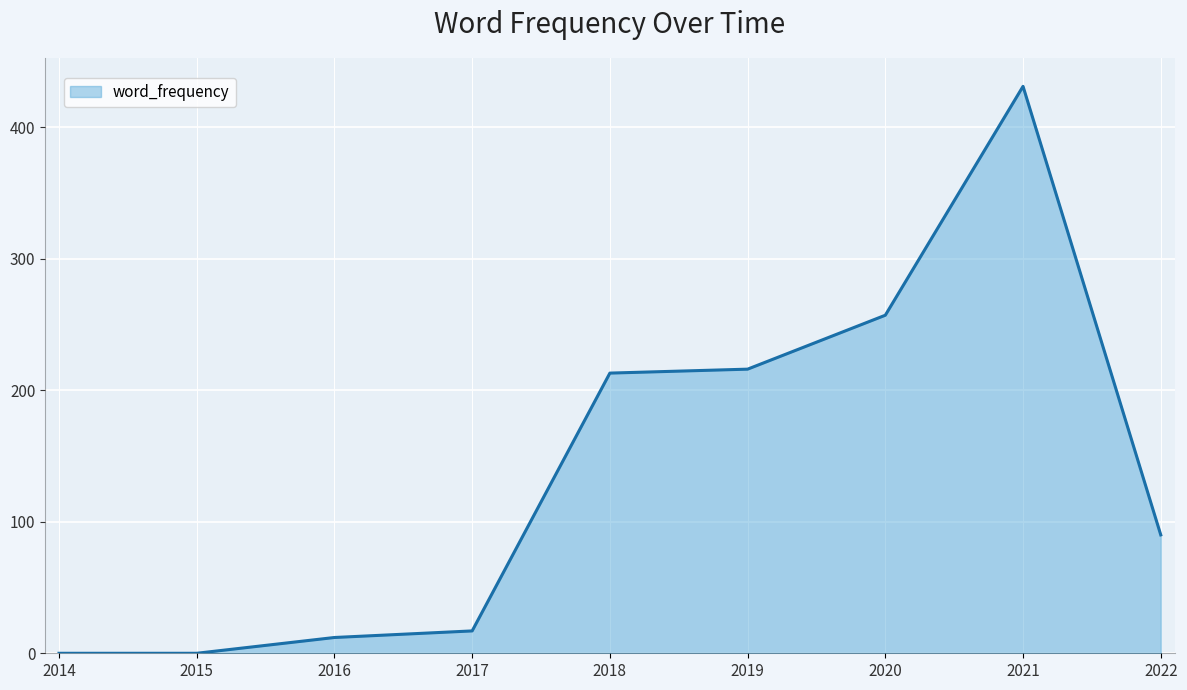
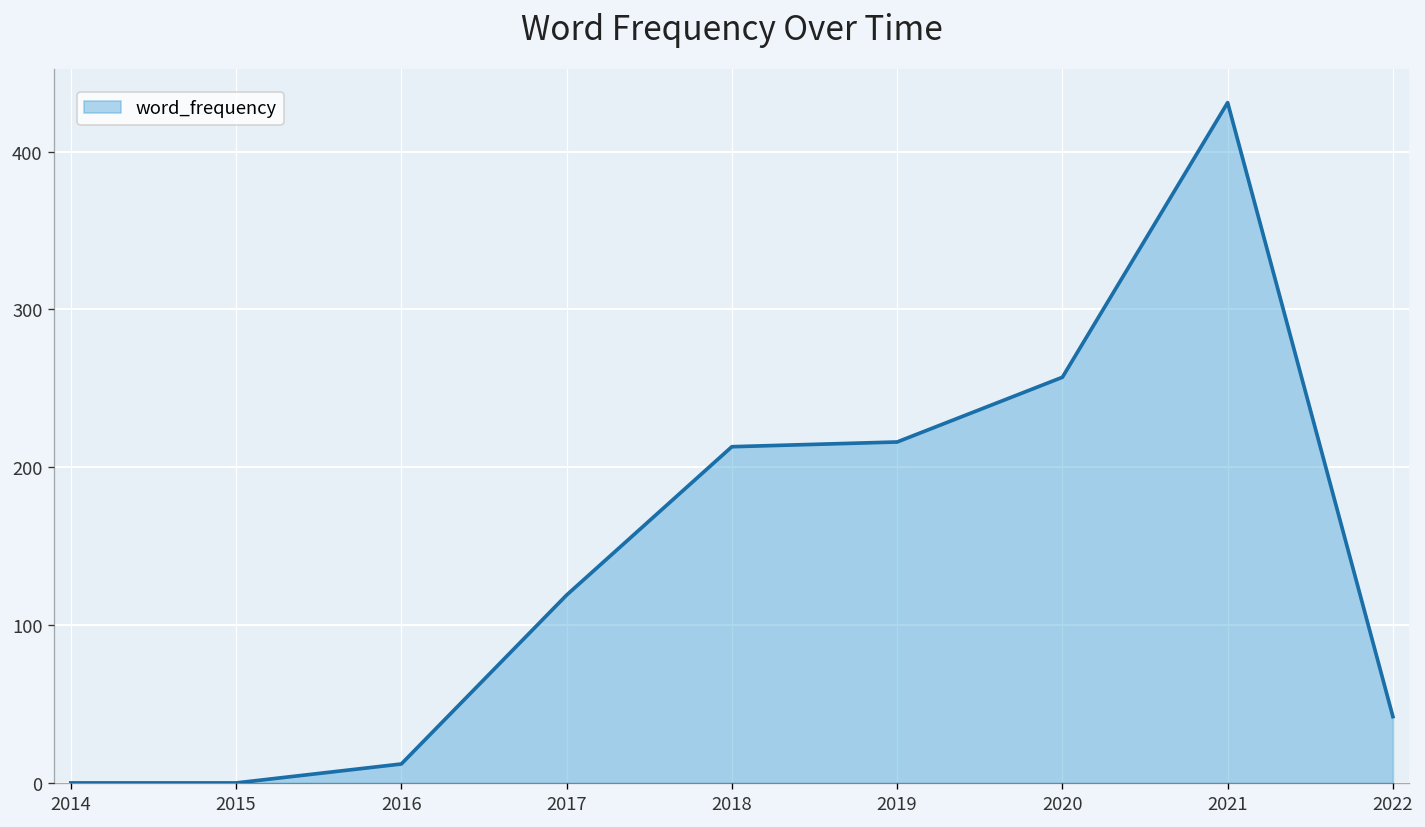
2017: 17 -> 119
2022: 90 -> 42
